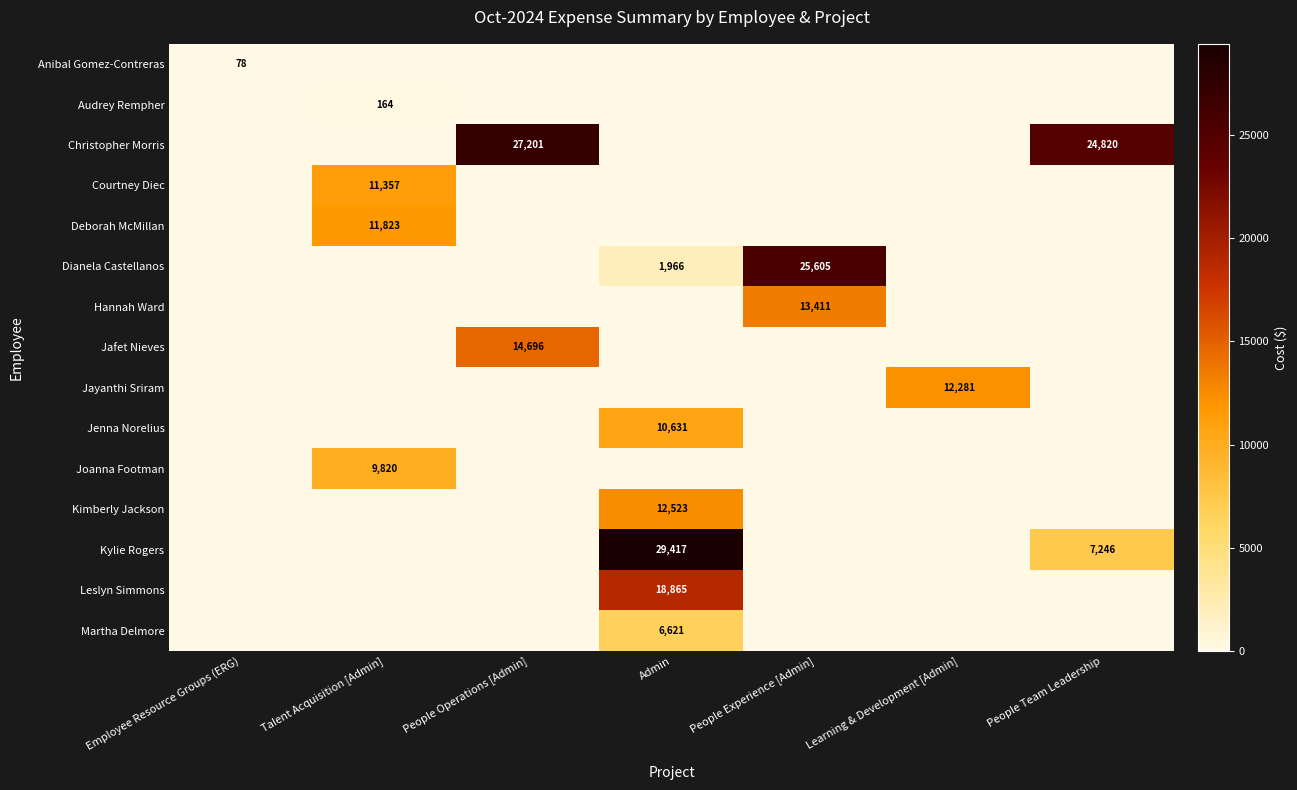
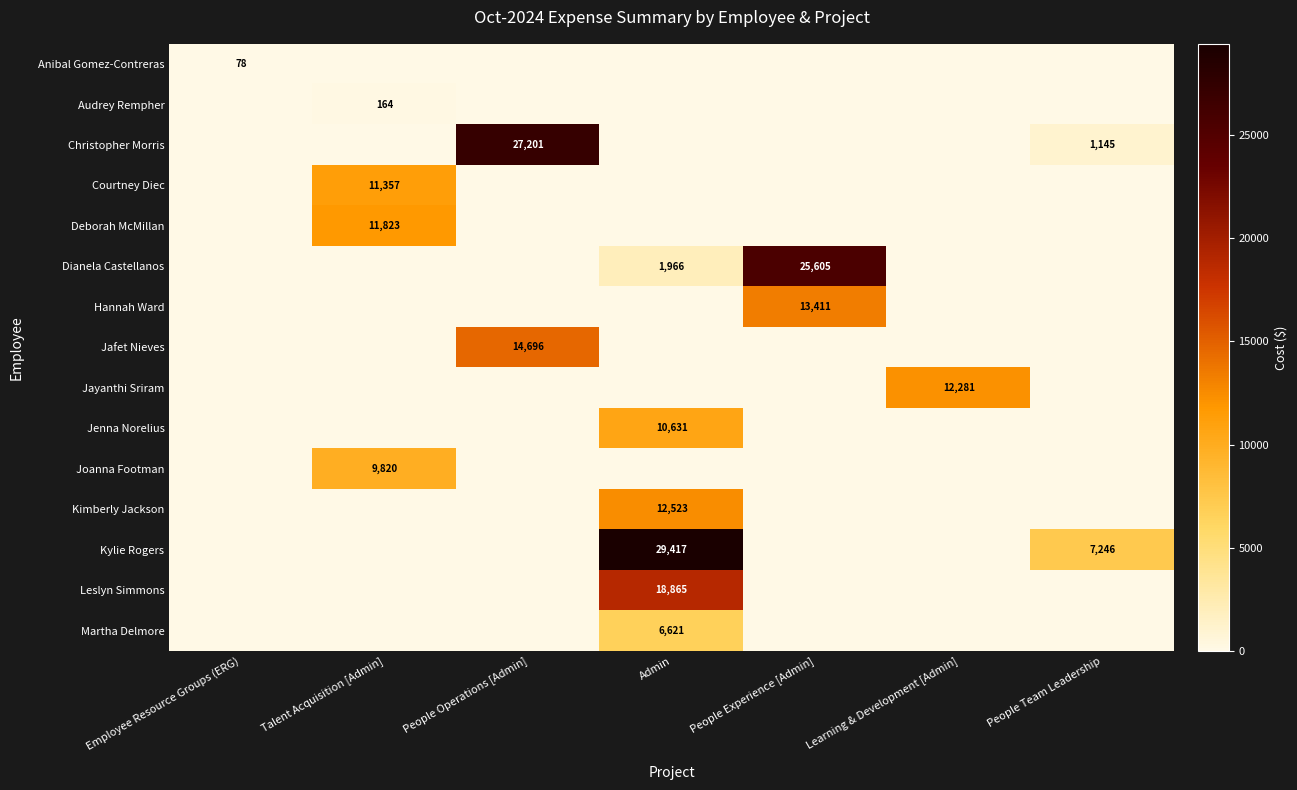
Christopher Morris, People Team Leadership: 24,820 -> 1,145
